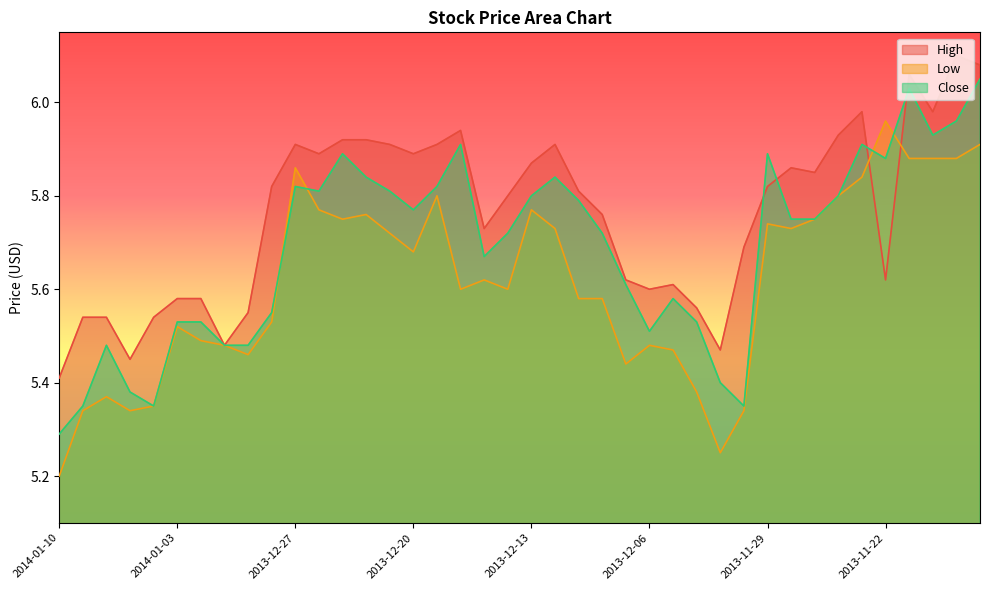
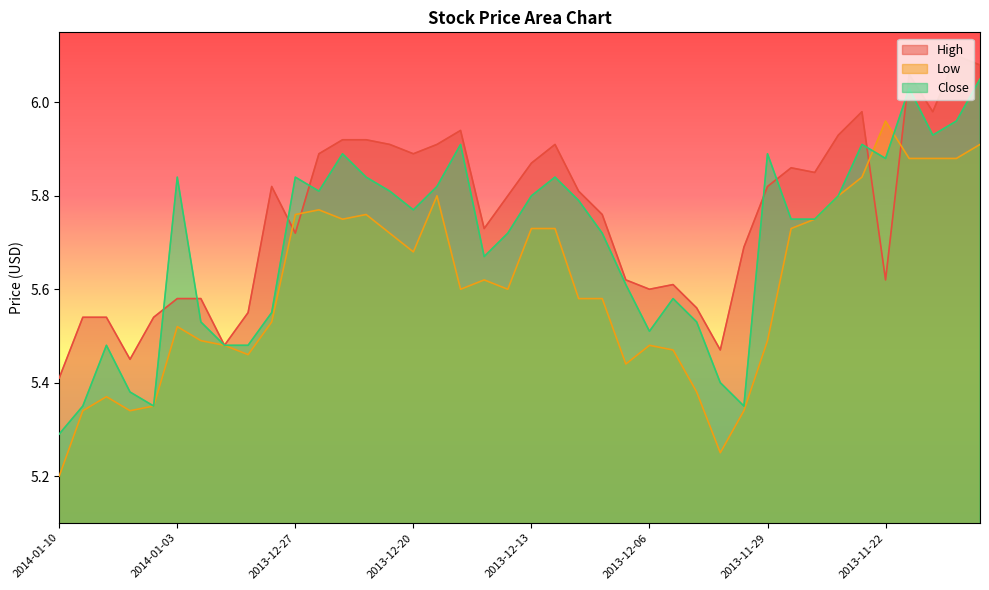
Close, 2014-01-03: 5.53 -> 5.84
High, 2013-12-27: 5.91 -> 5.72
Low, 2013-12-27: 5.86 -> 5.76
Close, 2013-12-27: 5.82 -> 5.84
Low, 2013-12-13: 5.77 -> 5.73
Low, 2013-11-29: 5.74 -> 5.49
